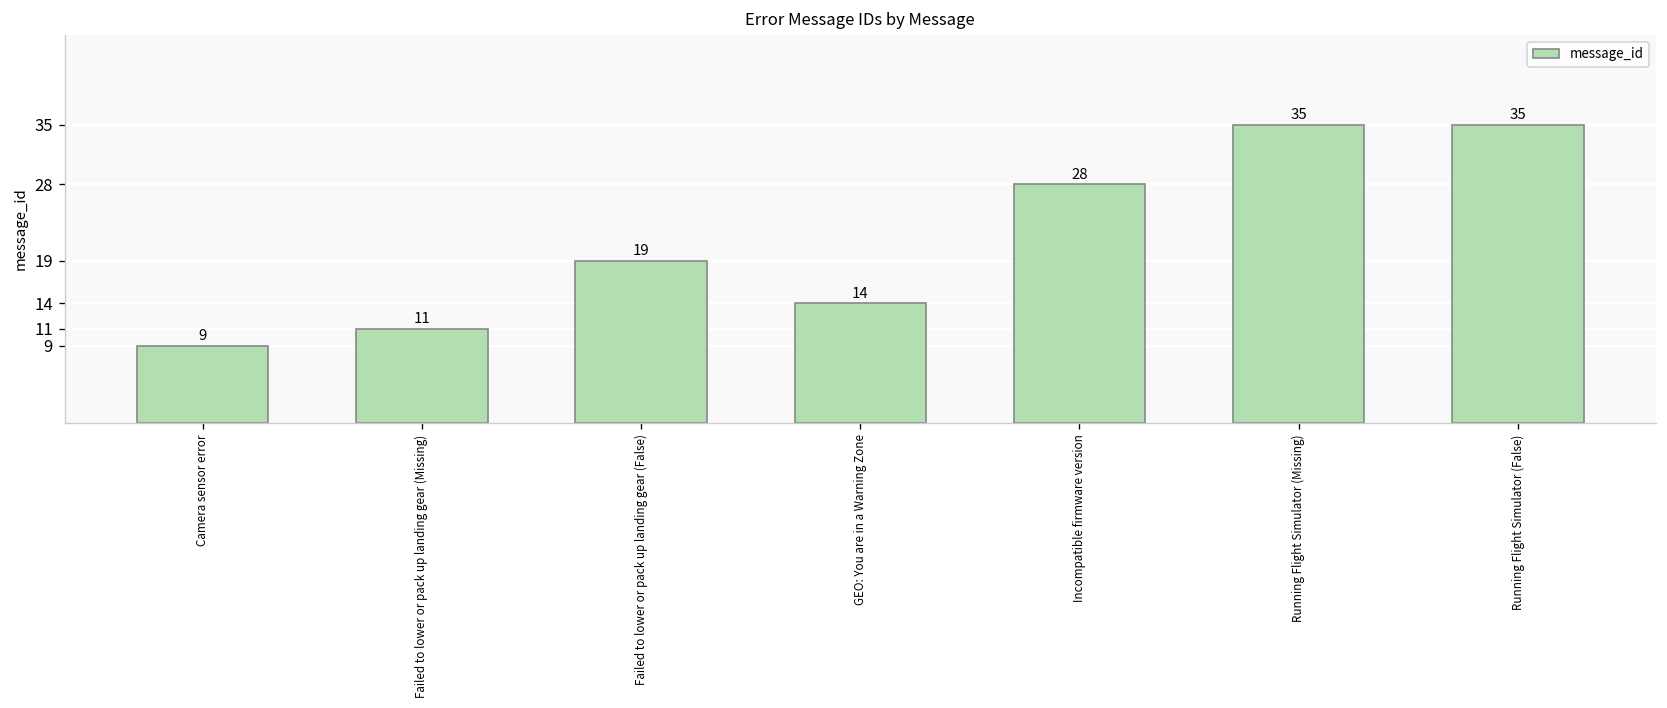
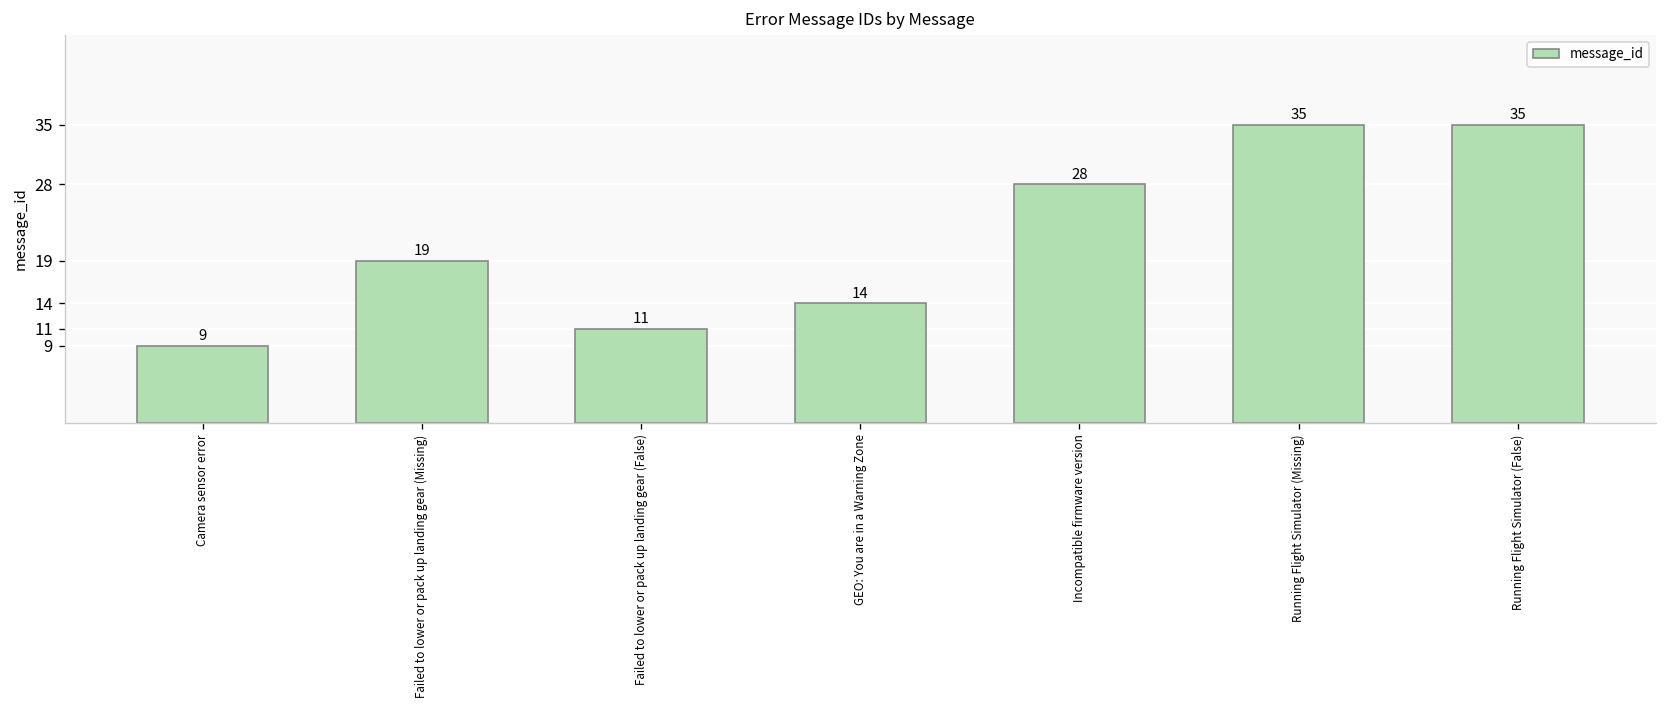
Failed to lower or pack up landing gear (Missing): 11 -> 19
Failed to lower or pack up landing gear (False): 19 -> 11
